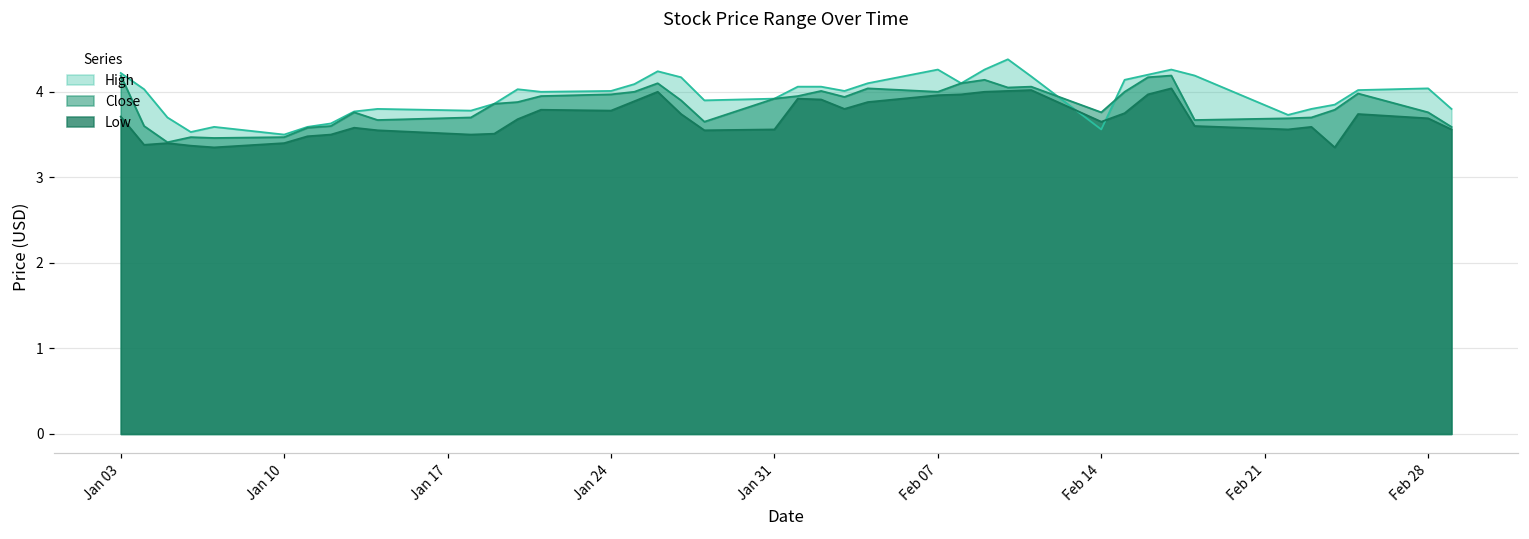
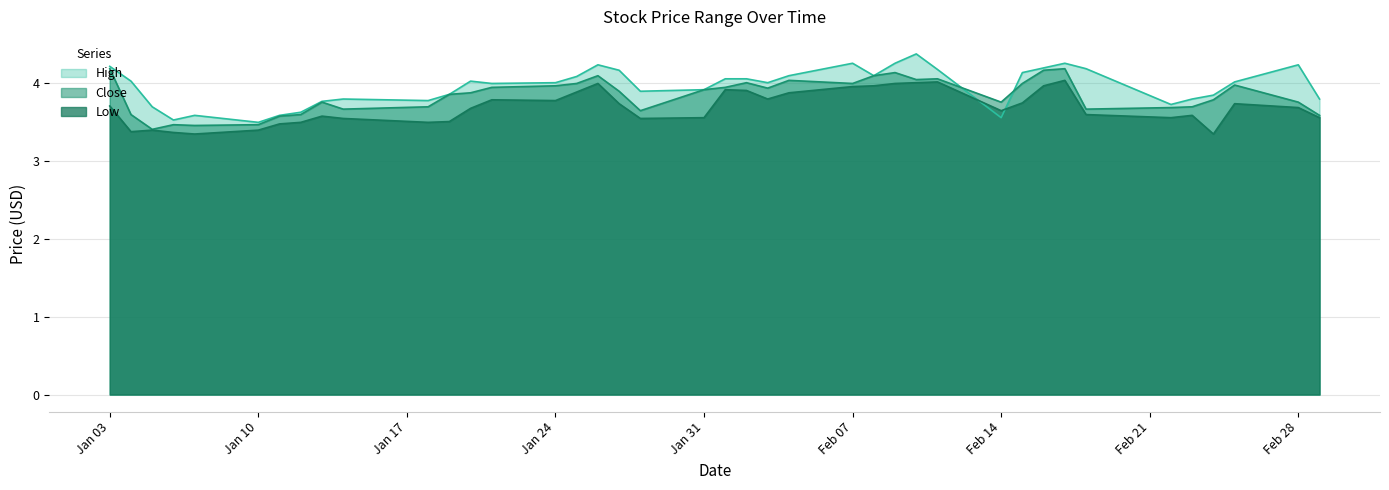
High, Feb 28: 4.0 -> 4.2
